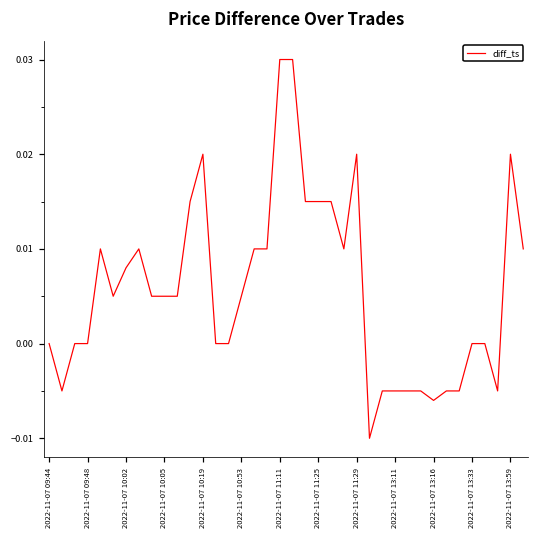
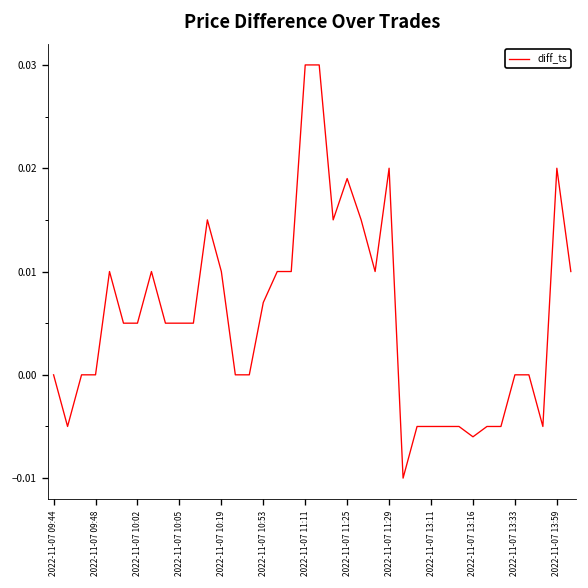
2022-11-07 10:02: 0.008 -> 0.005
2022-11-07 10:19: 0.02 -> 0.01
2022-11-07 10:53: 0.005 -> 0.007
2022-11-07 11:25: 0.015 -> 0.019
